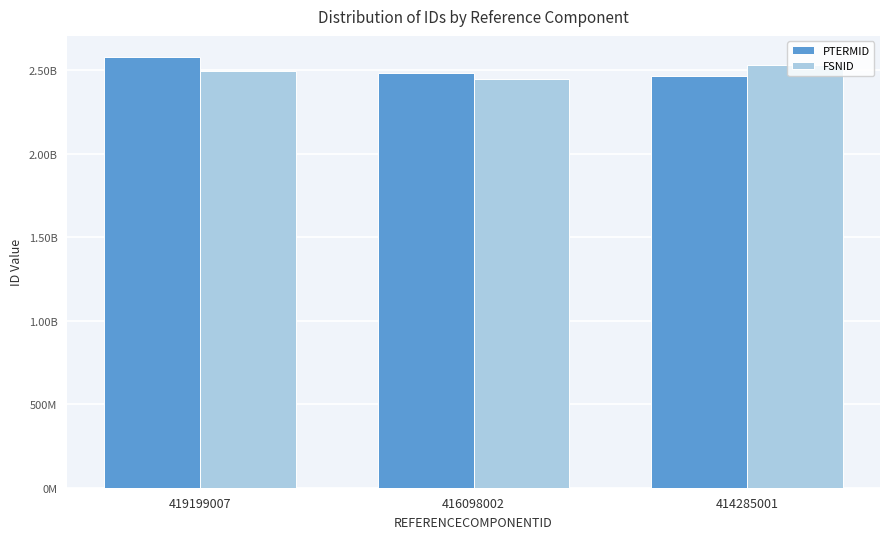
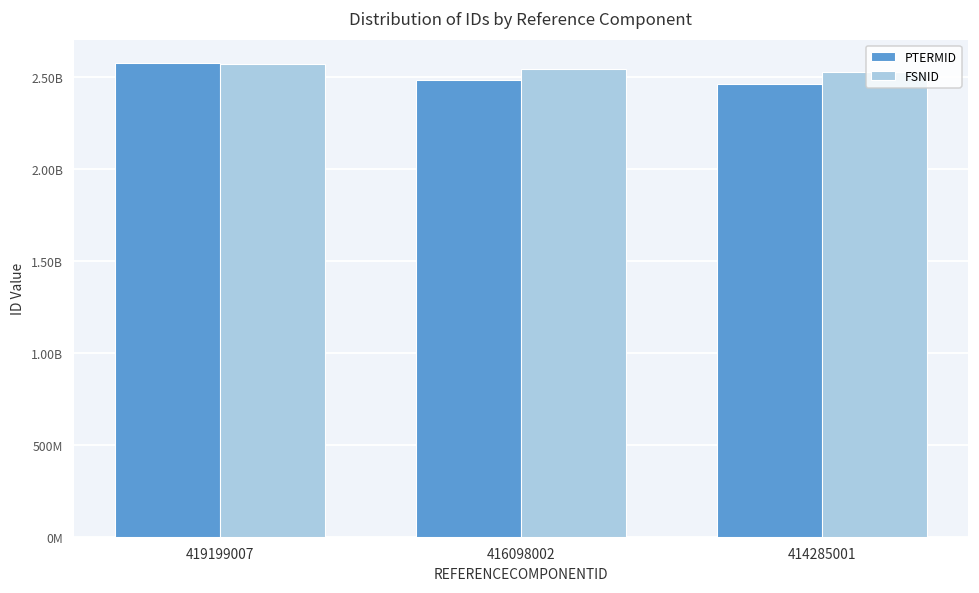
FSNID, 419199007: 2500000000 -> 2570000000
FSNID, 416098002: 2450000000 -> 2550000000
